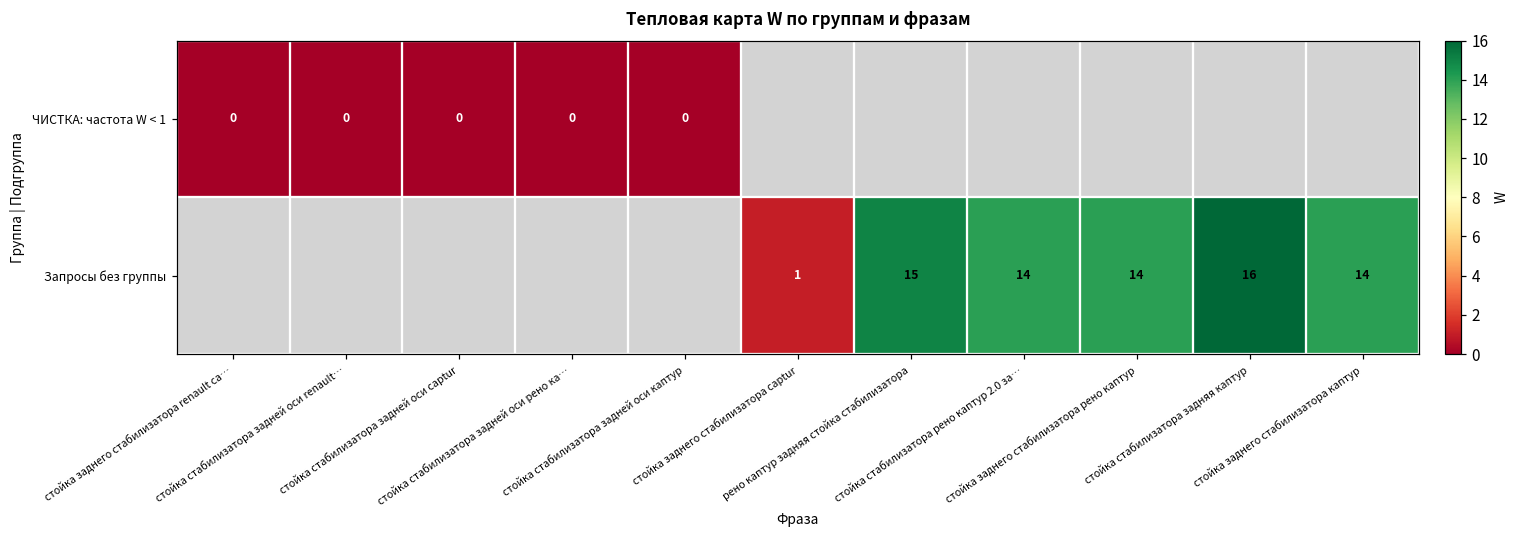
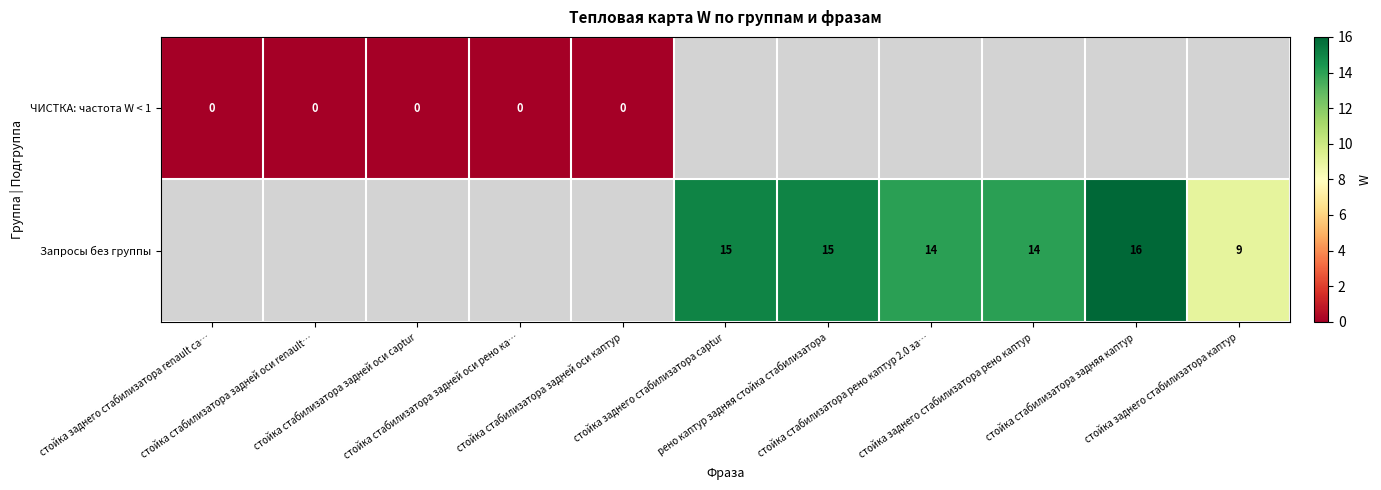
Запросы без группы, стойка заднего стабилизатора captur: 1 -> 15
Запросы без группы, стойка заднего стабилизатора каптур: 14 -> 9
